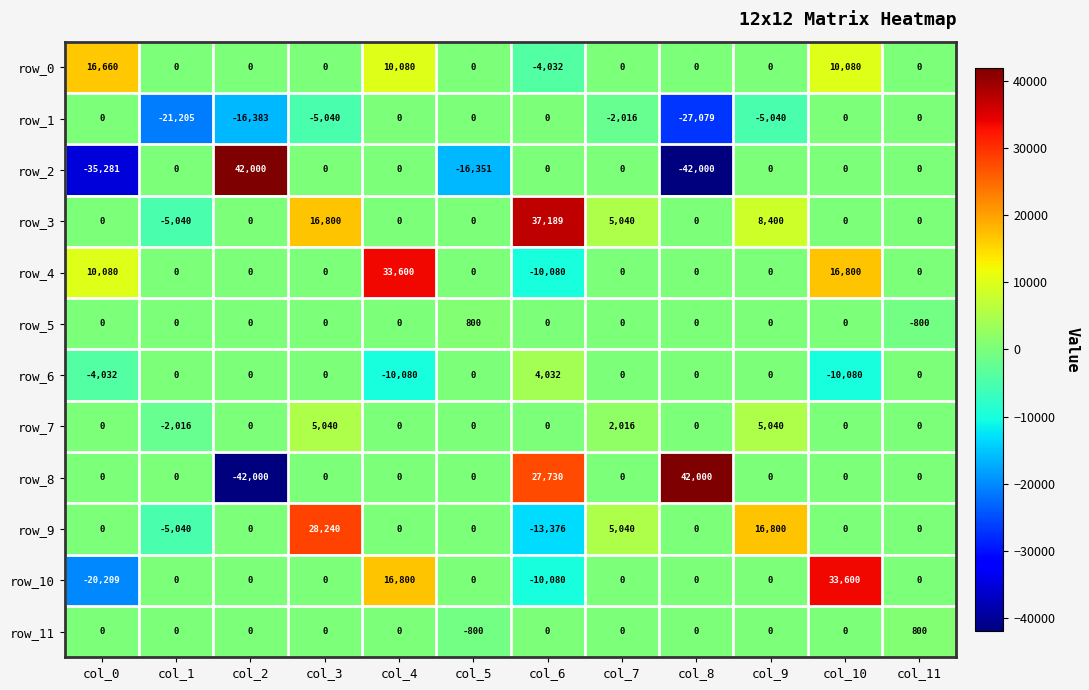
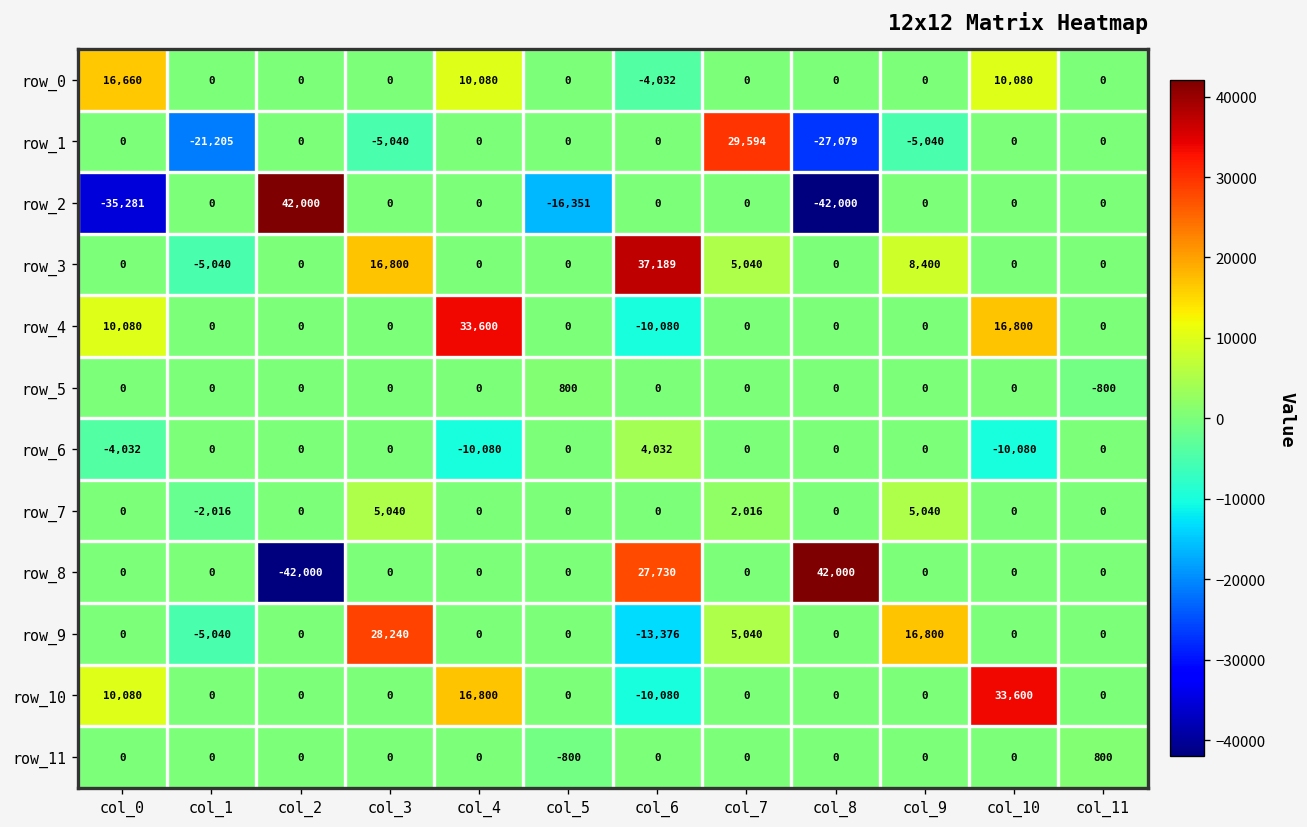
row_1, col_2: -16,383 -> 0
row_1, col_7: -2,016 -> 29,594
row_10, col_0: -20,209 -> 10,080
